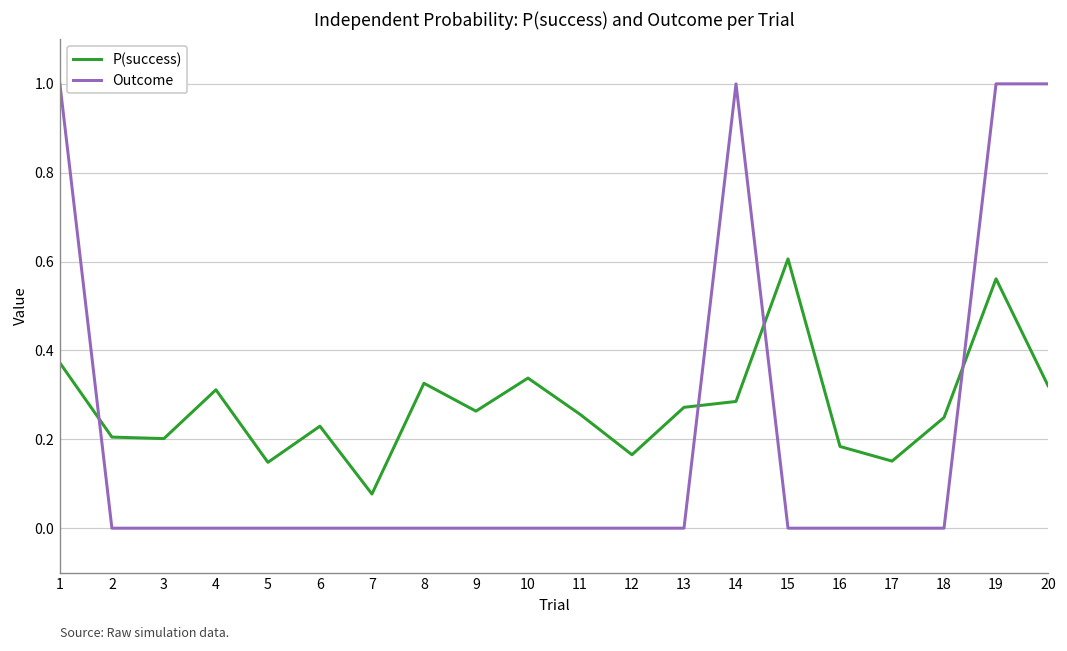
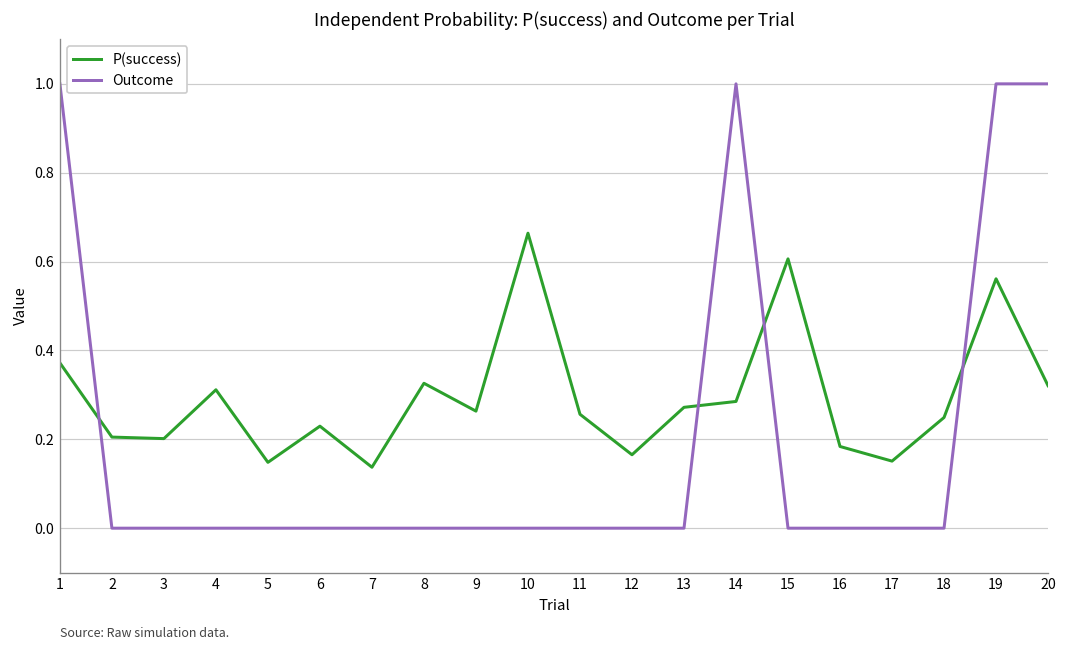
P(success), 7: 0.08 -> 0.14
P(success), 10: 0.34 -> 0.66
